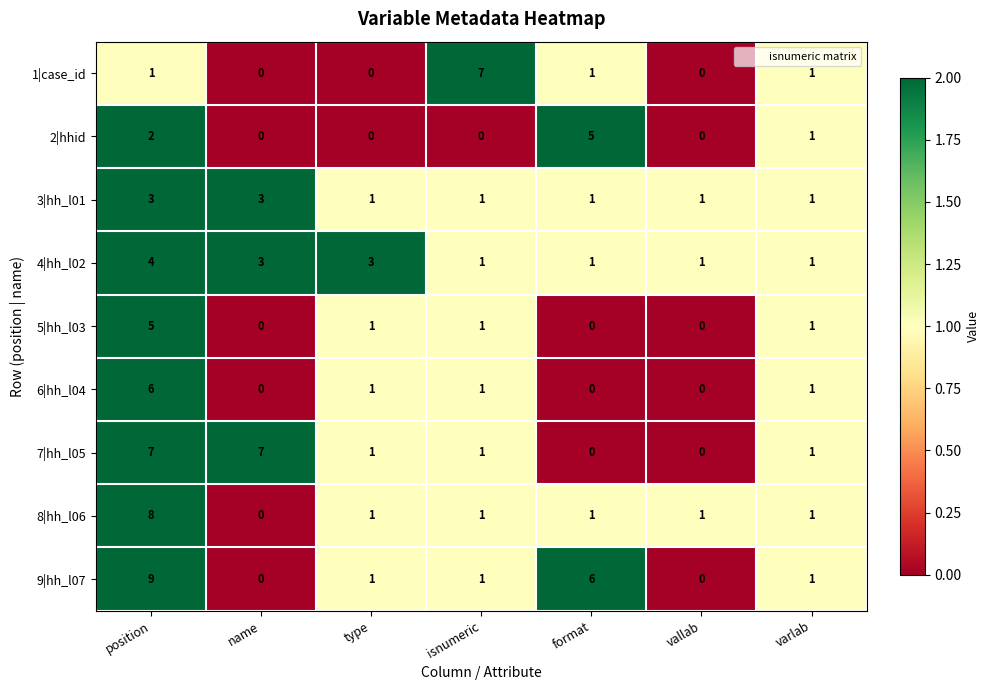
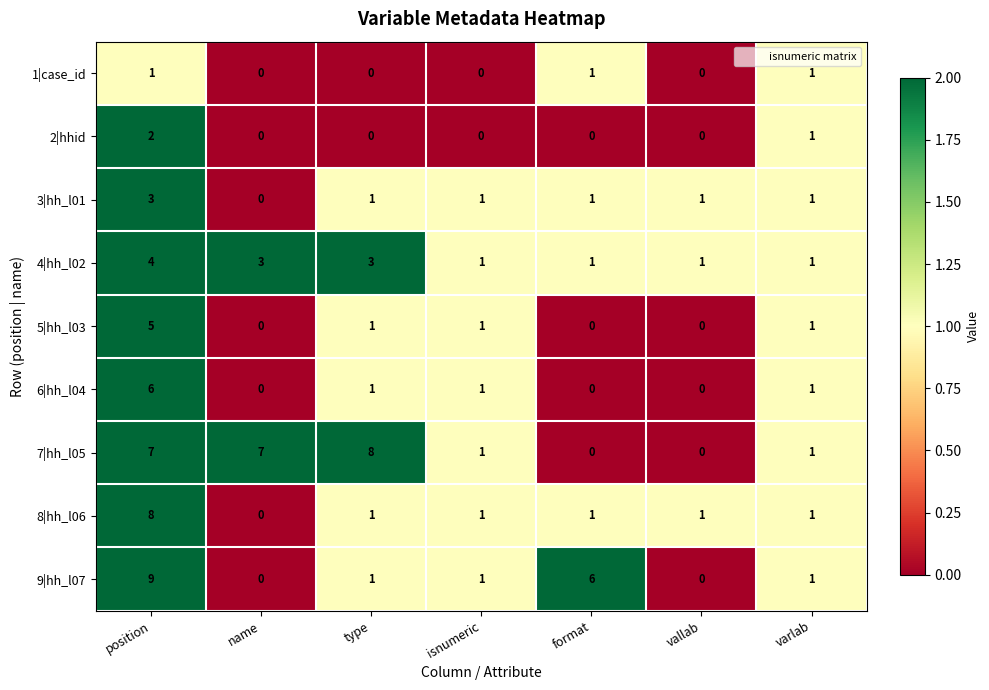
1|case_id, isnumeric: 7 -> 0
2|hhid, format: 5 -> 0
3|hh_l01, name: 3 -> 0
7|hh_l05, type: 1 -> 8
